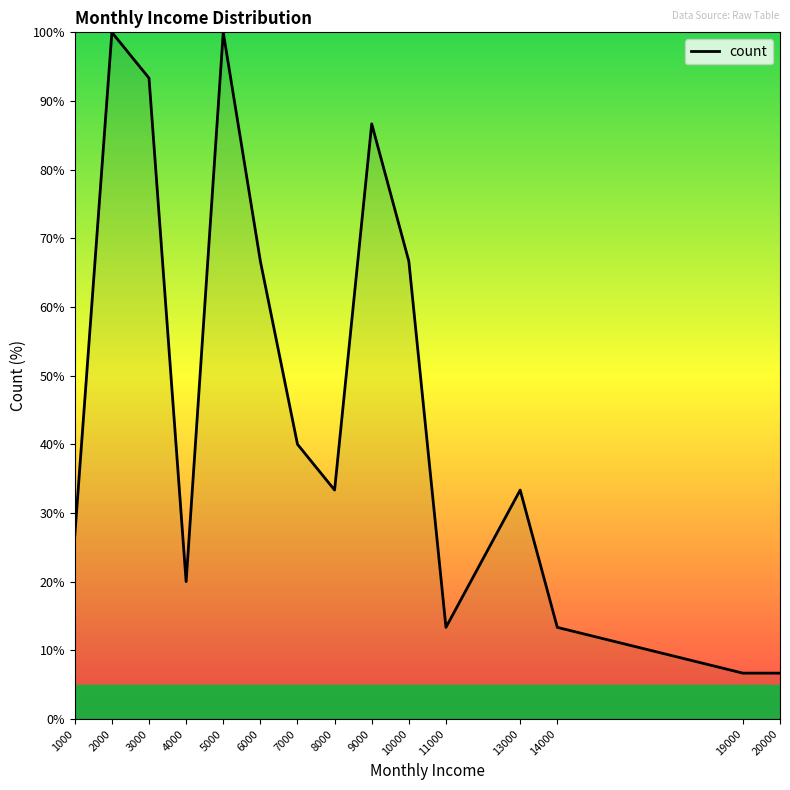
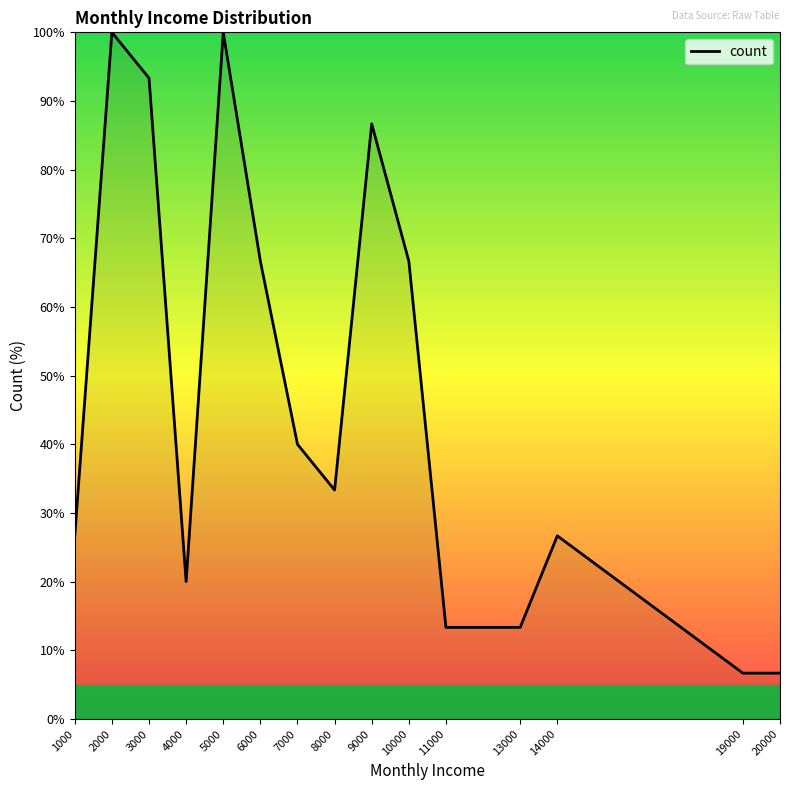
13000: 33% -> 13%
14000: 13% -> 27%
